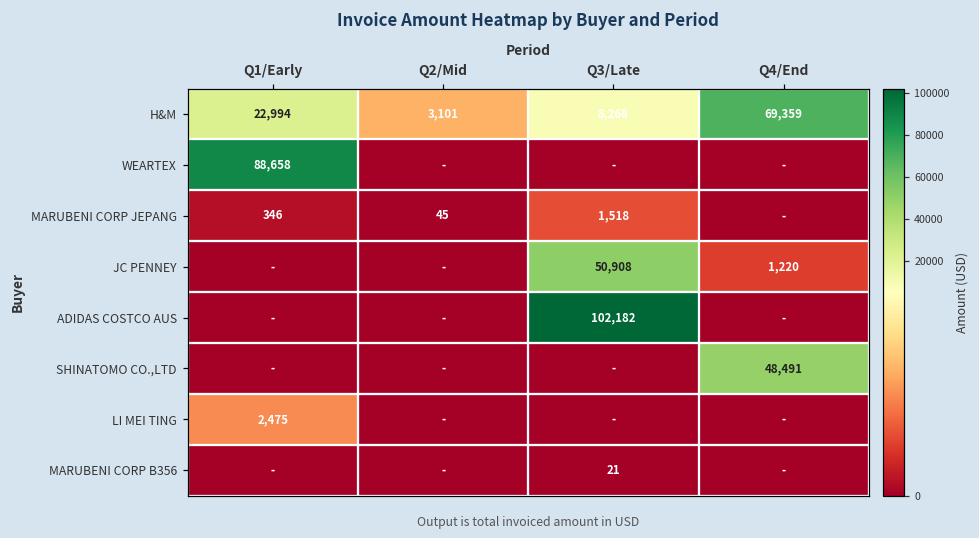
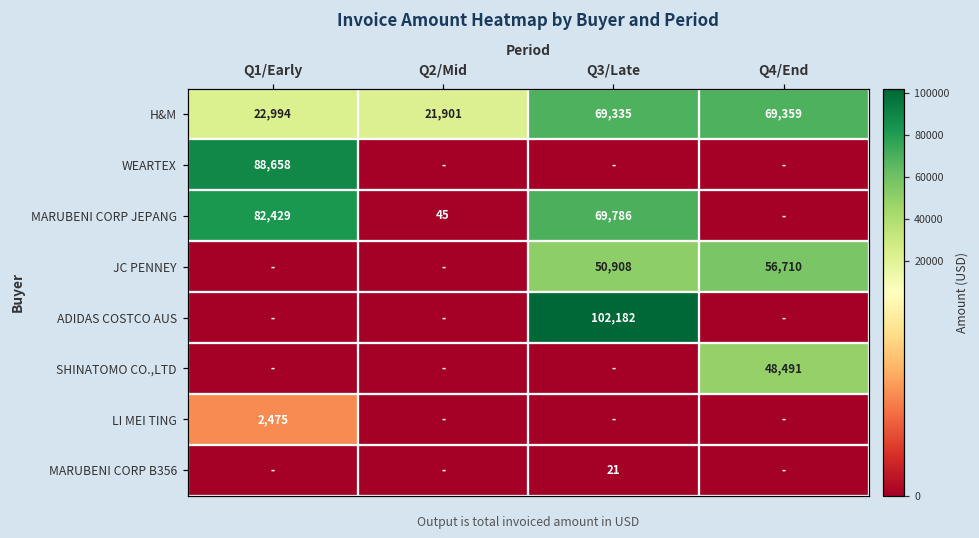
H&M, Q2/Mid: 3,101 -> 21,901
H&M, Q3/Late: 8,268 -> 69,335
MARUBENI CORP JEPANG, Q1/Early: 346 -> 82,429
MARUBENI CORP JEPANG, Q3/Late: 1,518 -> 69,786
JC PENNEY, Q4/End: 1,220 -> 56,710
